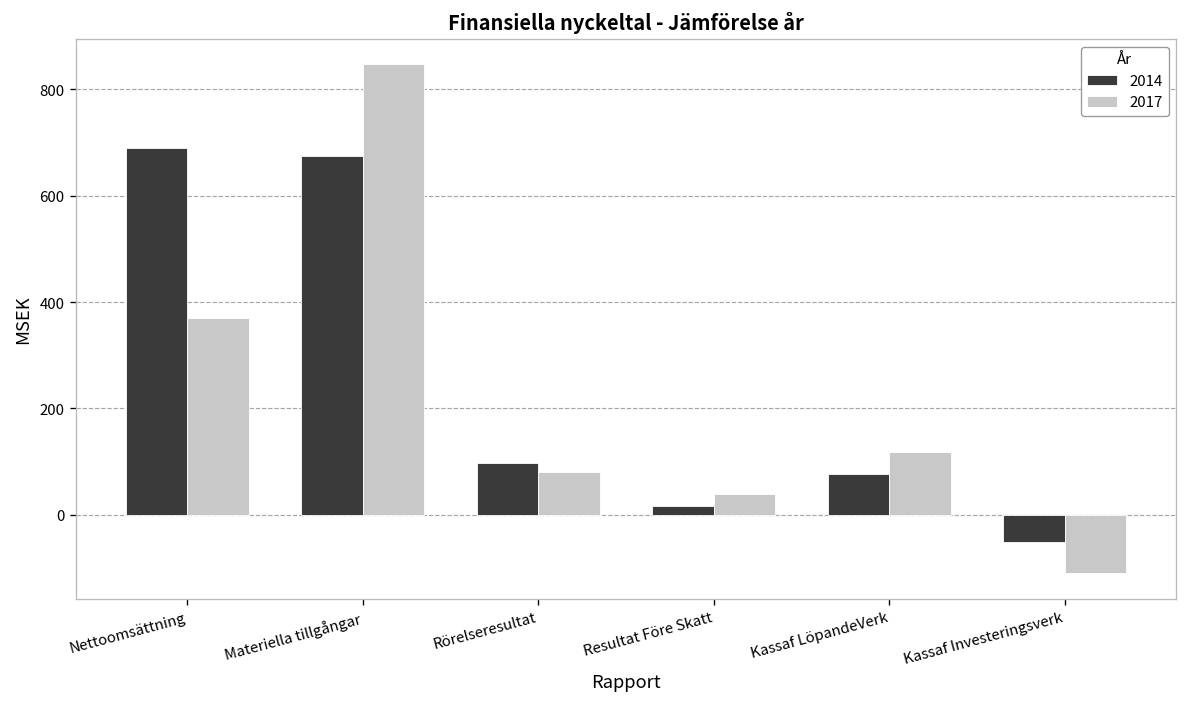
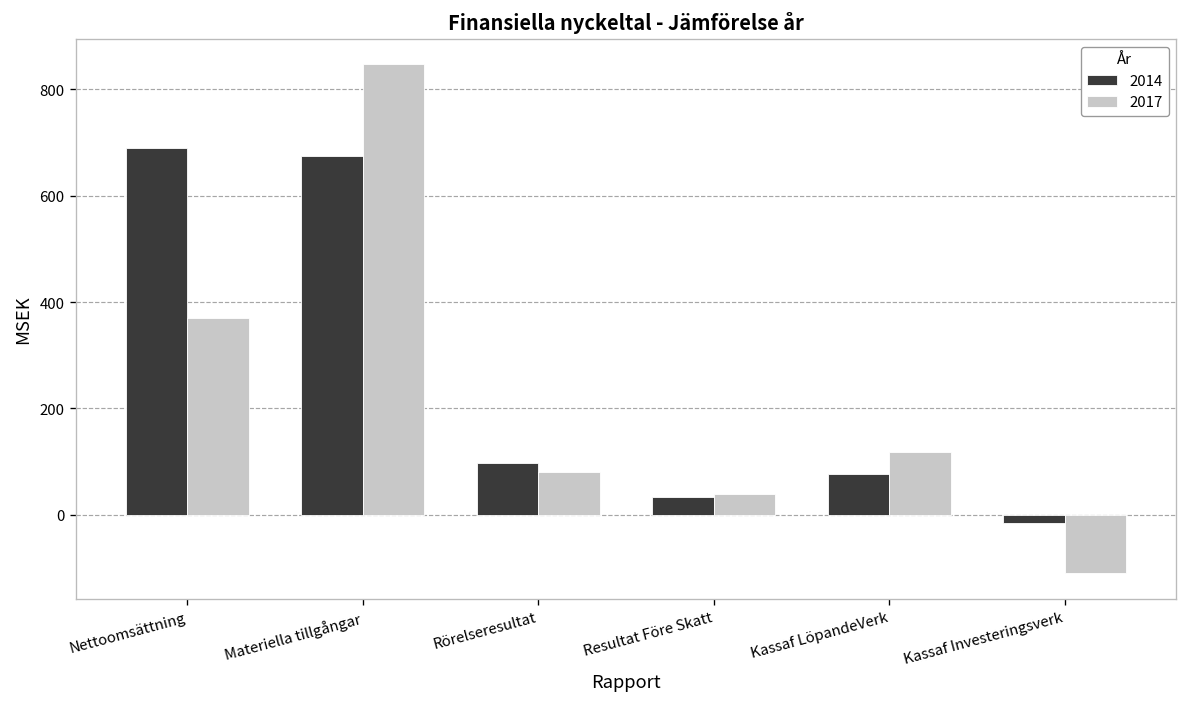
2014, Resultat Före Skatt: 20 -> 30
2014, Kassaf Investeringsverk: -50 -> -20
